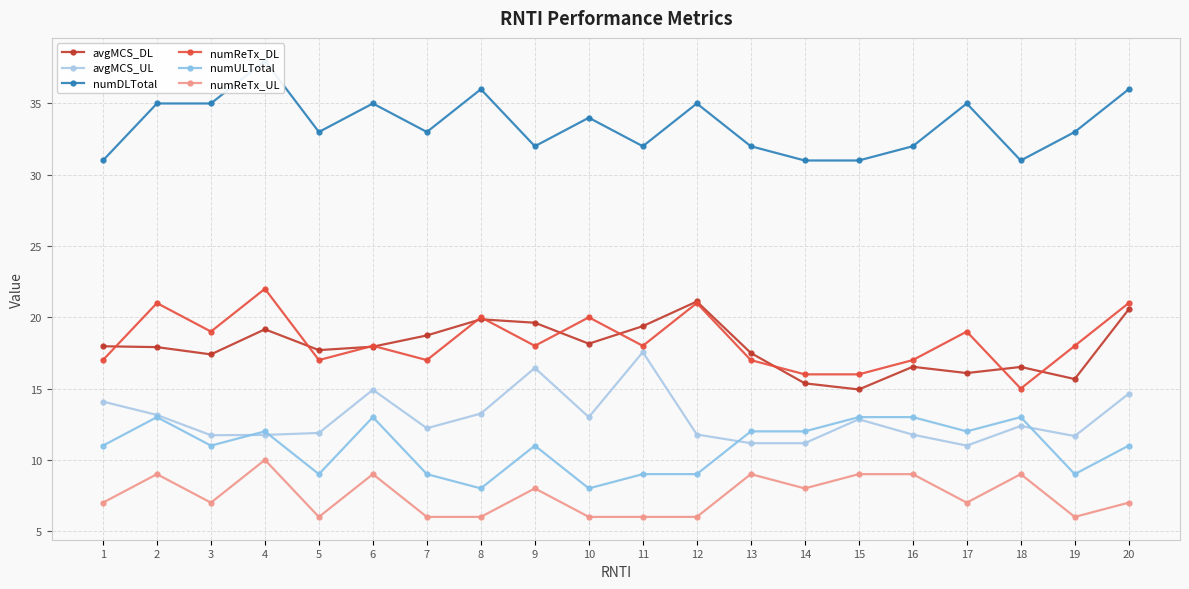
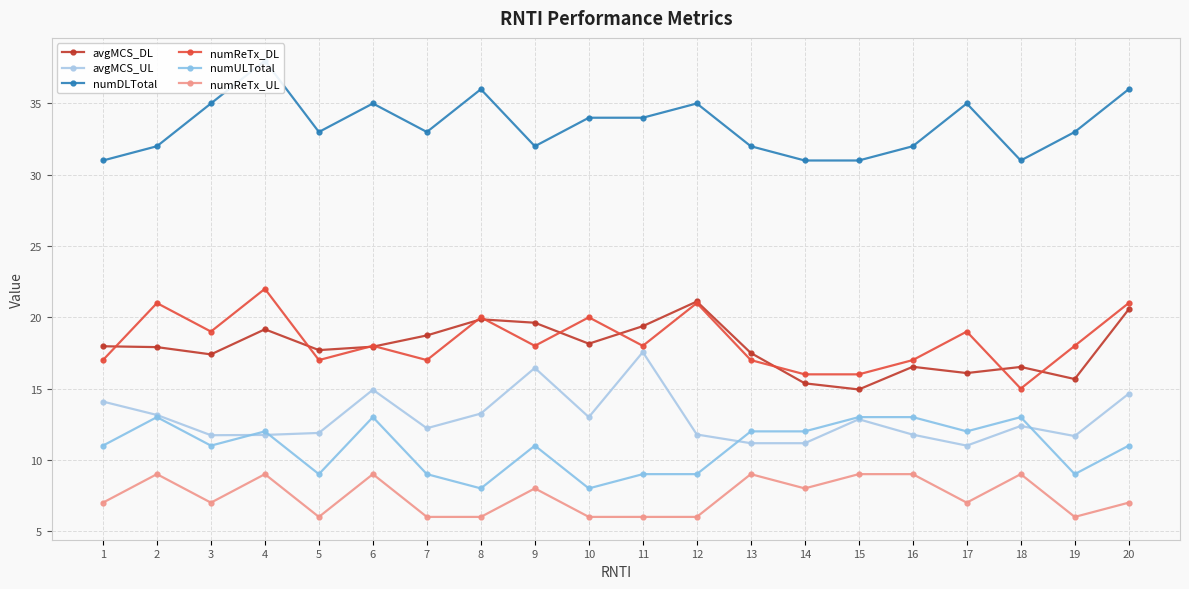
numDLTotal, 2: 35 -> 32
numReTx_UL, 4: 10 -> 9
numDLTotal, 11: 32 -> 34
